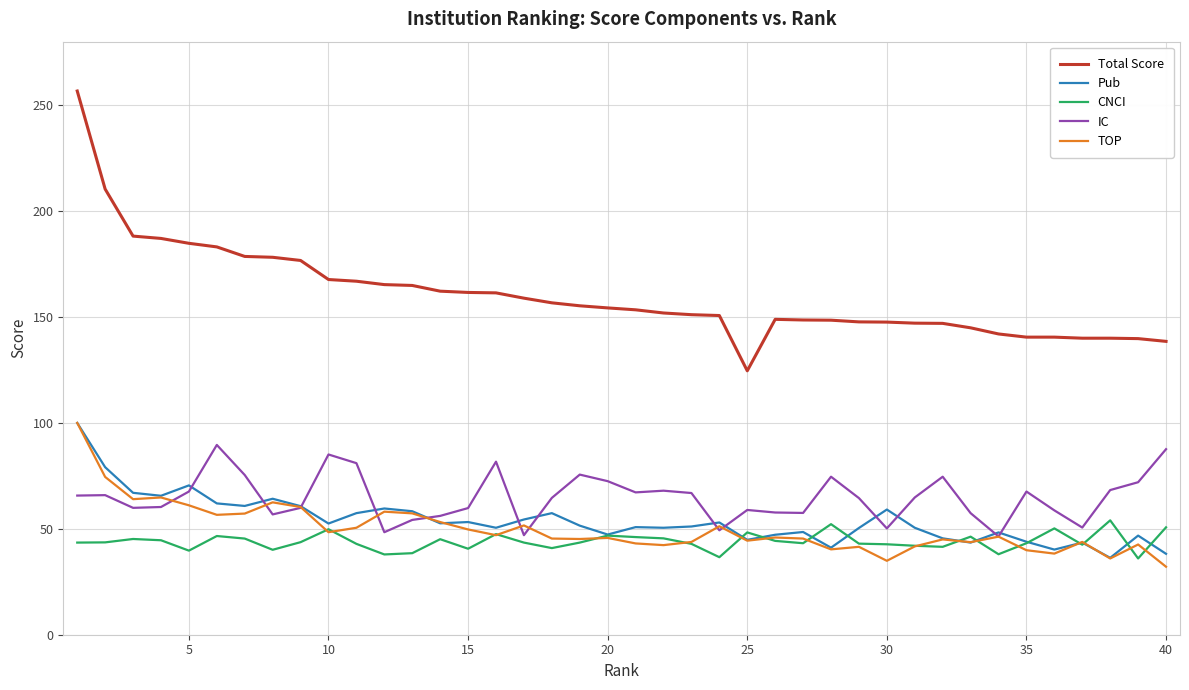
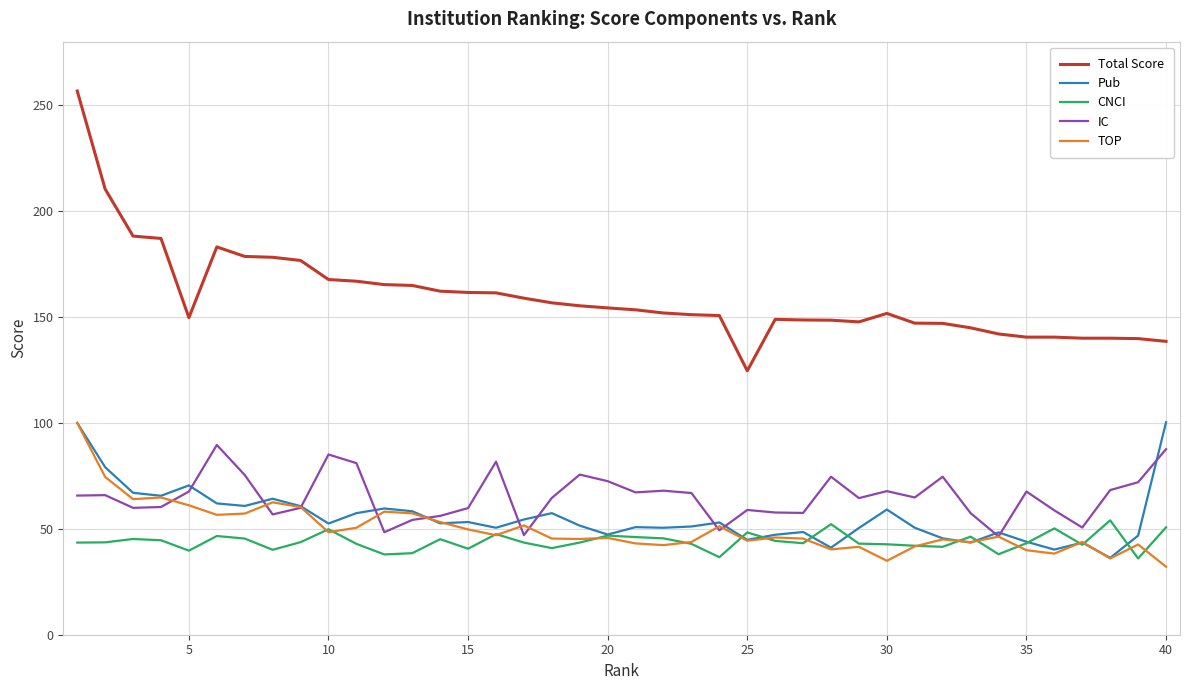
Total Score, 5: 185 -> 150
Total Score, 30: 148 -> 152
IC, 30: 50 -> 68
Pub, 40: 38 -> 100
